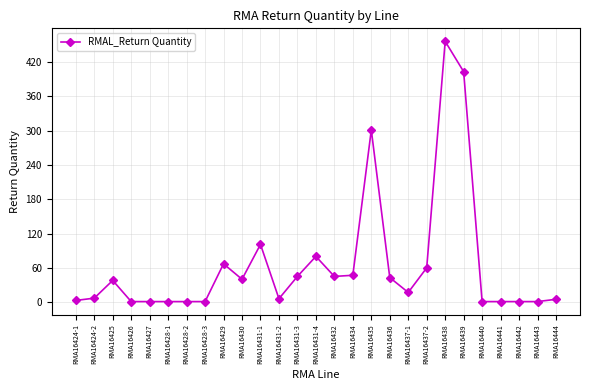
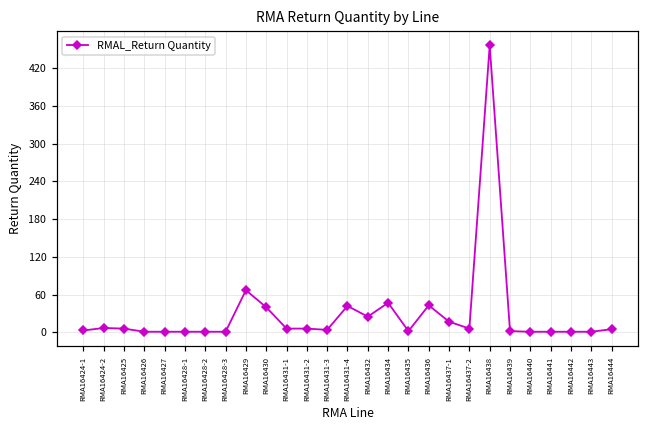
RMA16425: 40 -> 10
RMA16431-1: 100 -> 10
RMA16431-3: 50 -> 0
RMA16431-4: 80 -> 40
RMA16432: 50 -> 30
RMA16435: 300 -> 0
RMA16437-2: 60 -> 10
RMA16439: 400 -> 0
